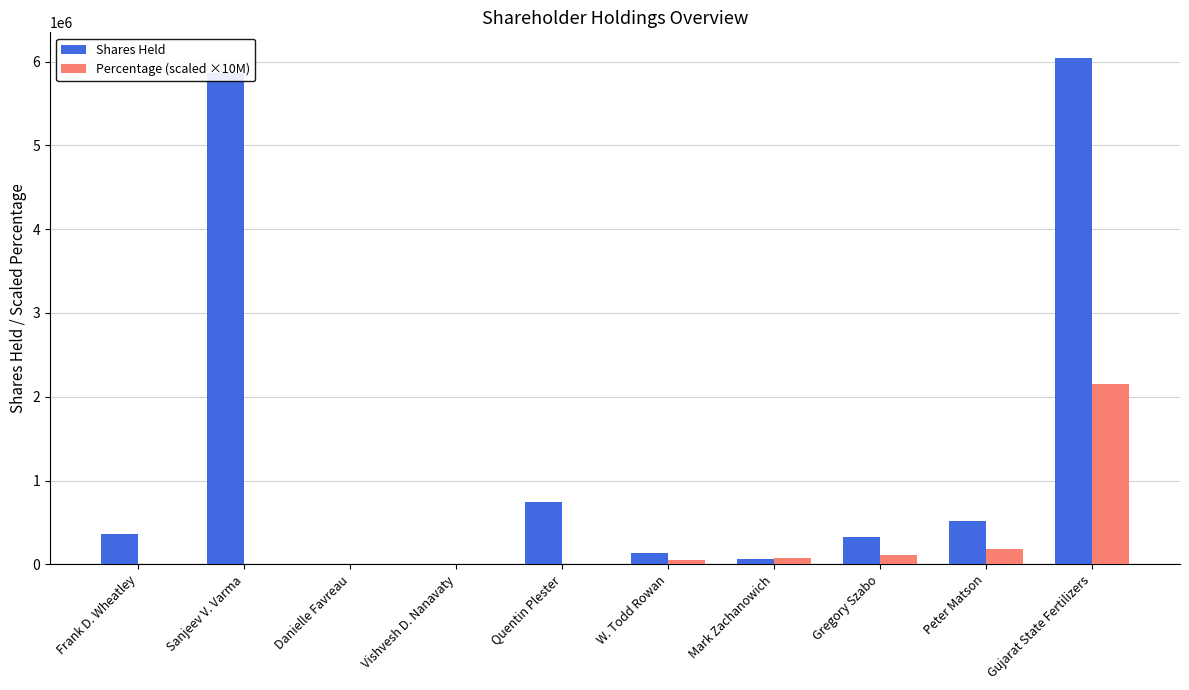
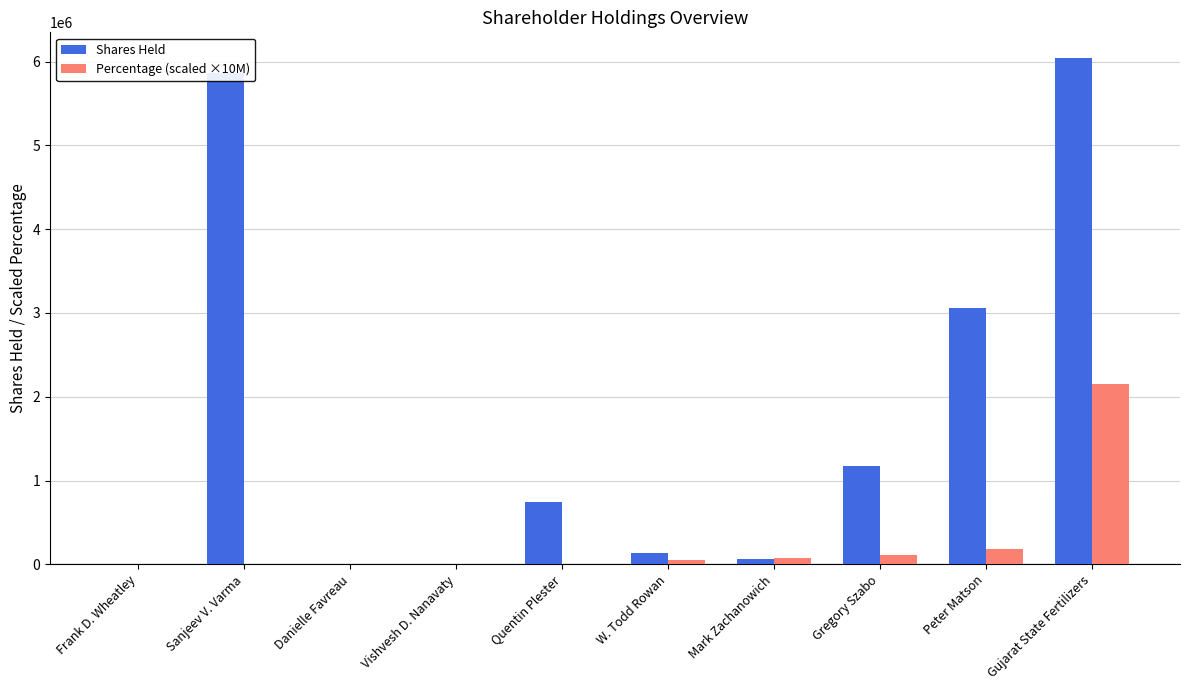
Shares Held, Frank D. Wheatley: 400000 -> 0
Shares Held, Gregory Szabo: 300000 -> 1200000
Shares Held, Peter Matson: 500000 -> 3100000
